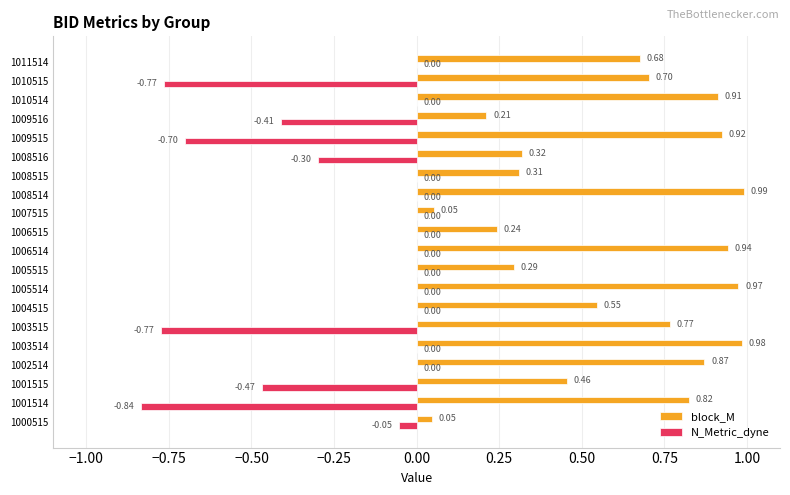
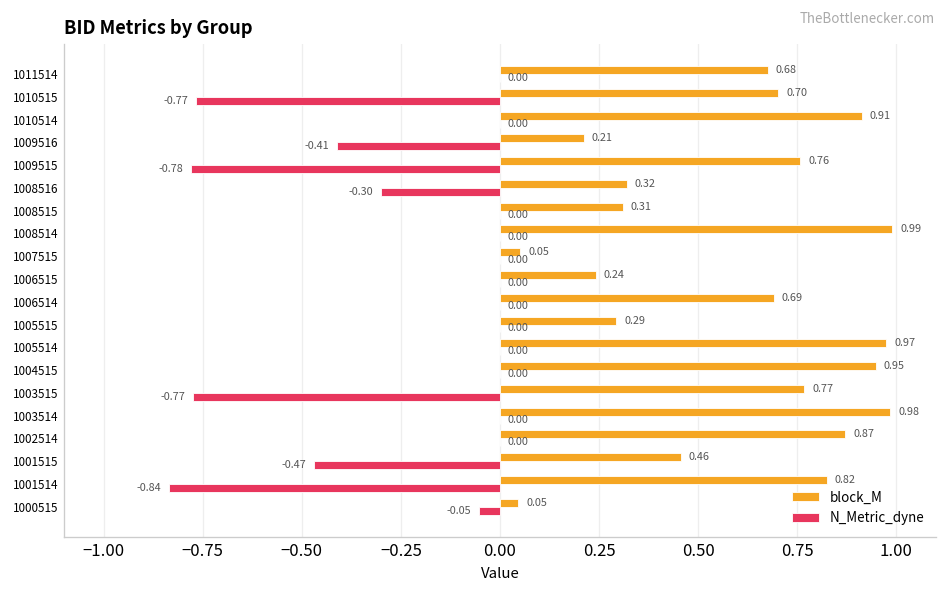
block_M, 1009515: 0.92 -> 0.76
N_Metric_dyne, 1009515: -0.70 -> -0.78
block_M, 1006514: 0.94 -> 0.69
block_M, 1004515: 0.55 -> 0.95
